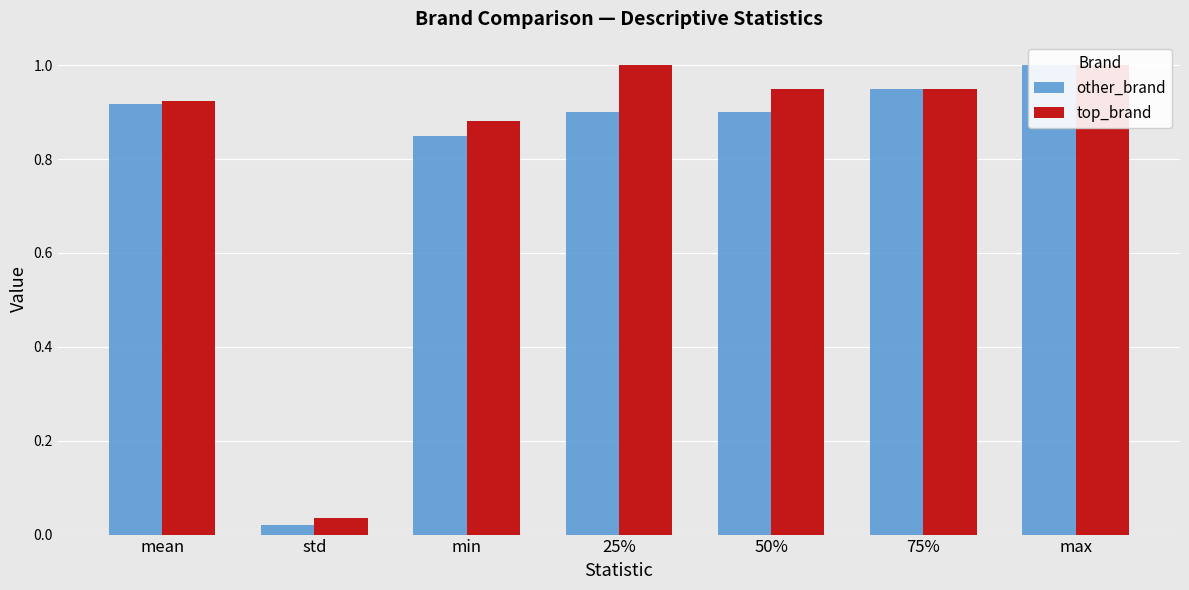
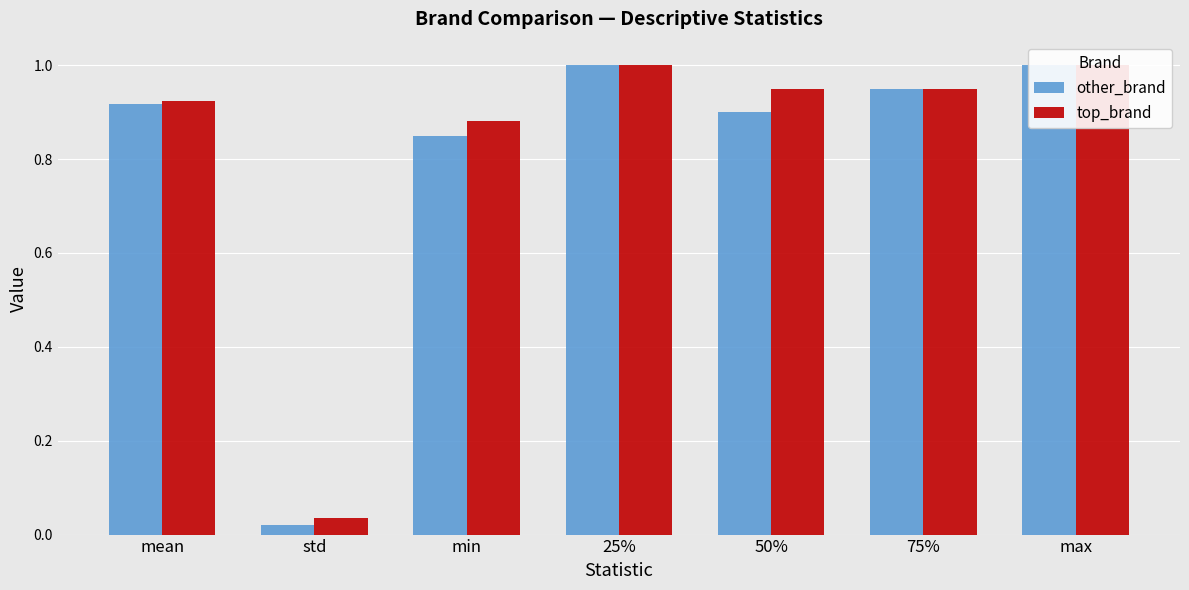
other_brand, 25%: 0.9 -> 1.0
